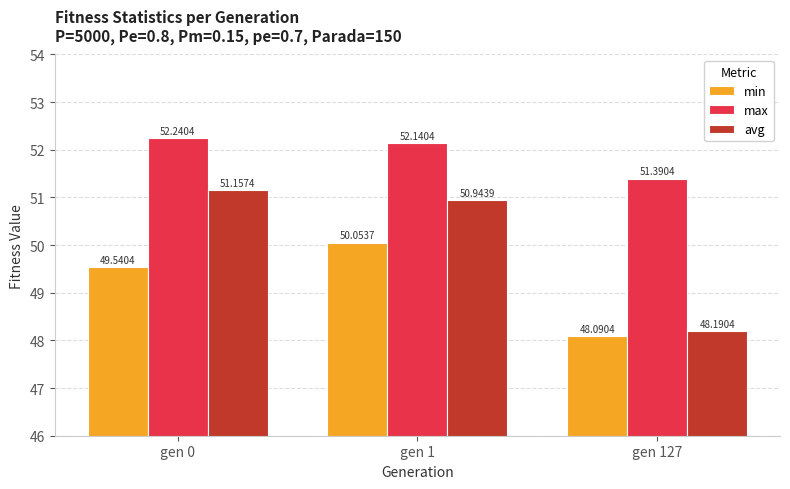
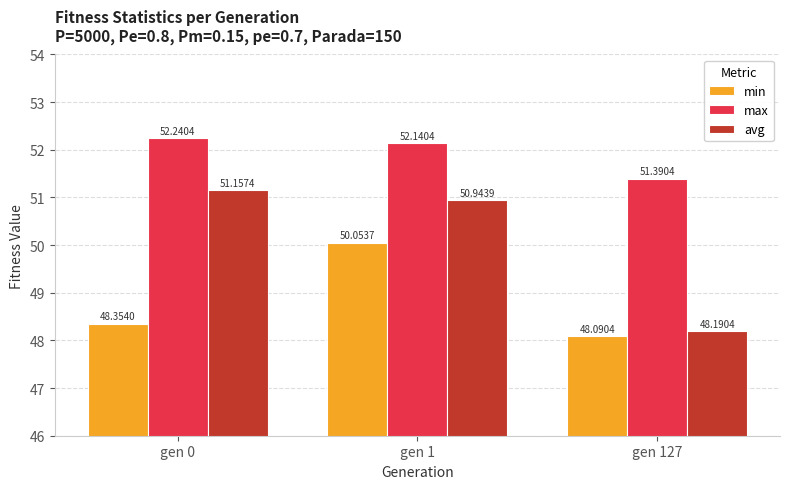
min, gen 0: 49.5404 -> 48.3540
